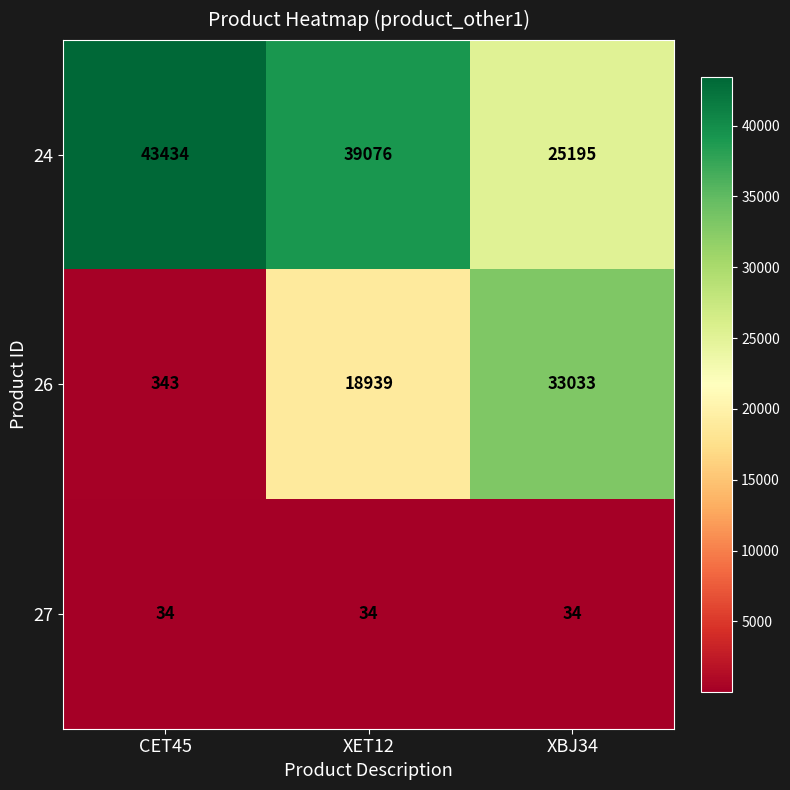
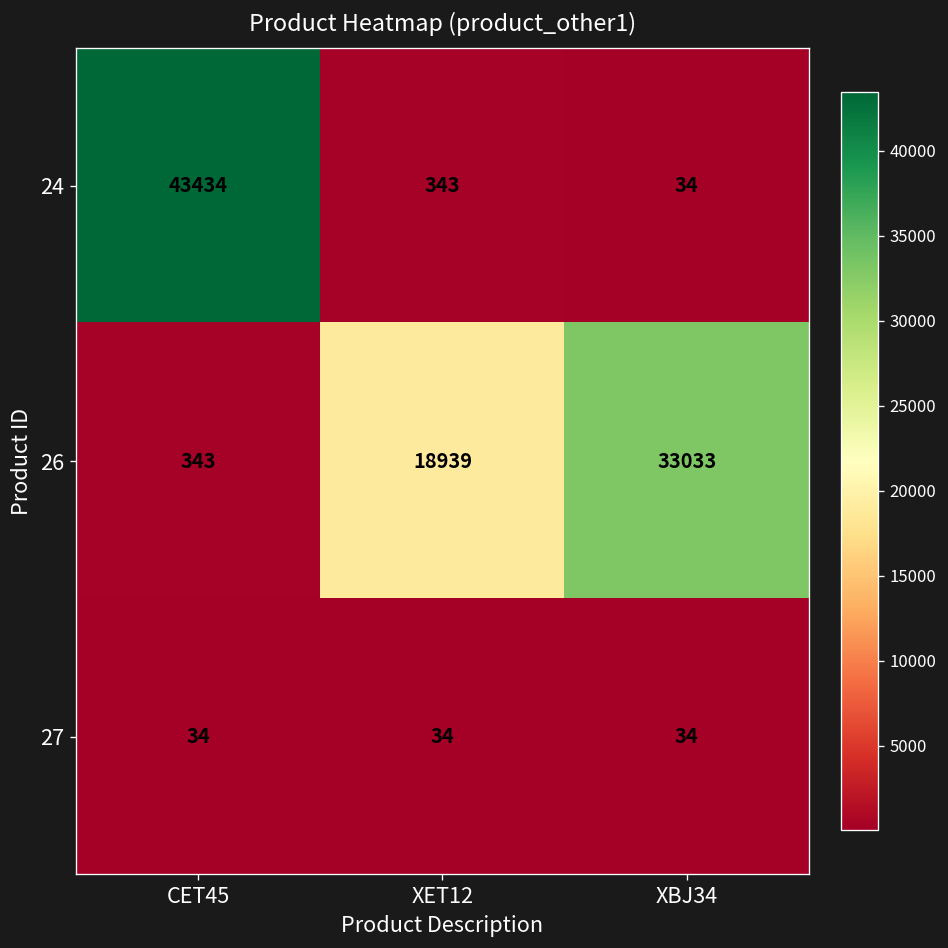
24, XET12: 39076 -> 343
24, XBJ34: 25195 -> 34
